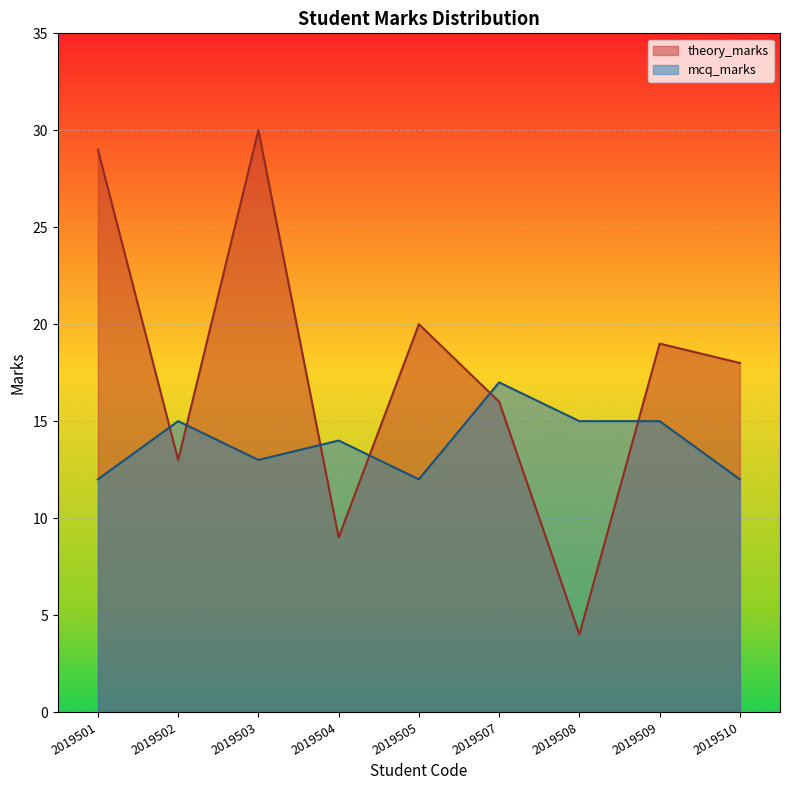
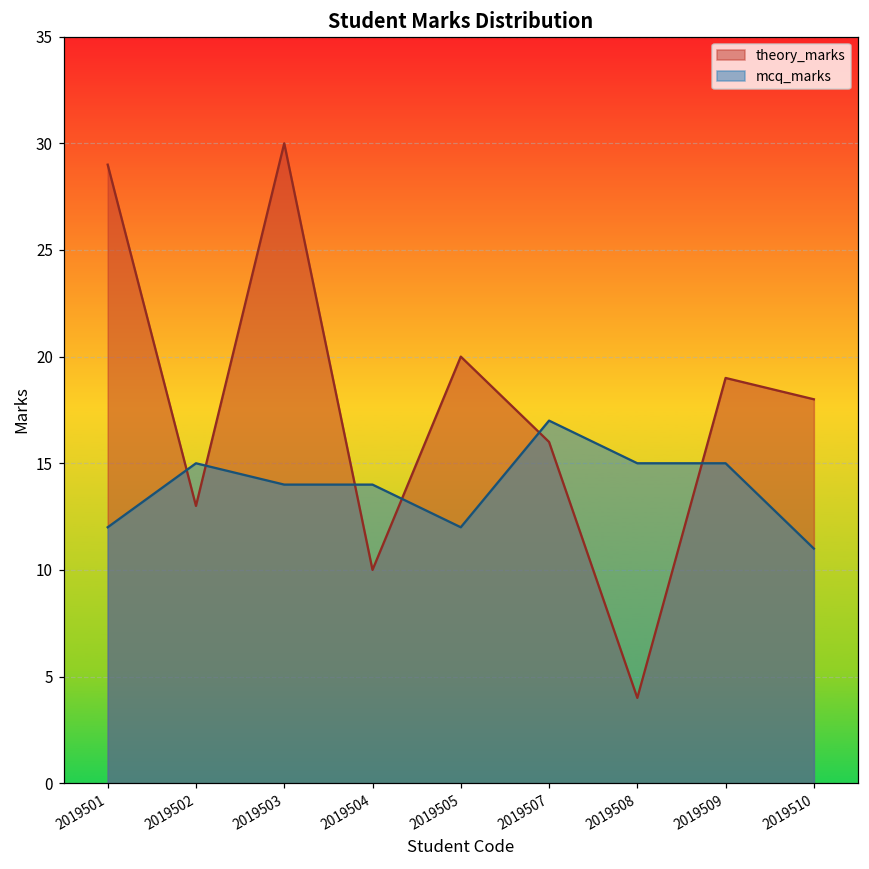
mcq_marks, 2019503: 13 -> 14
theory_marks, 2019504: 9 -> 10
mcq_marks, 2019510: 12 -> 11
